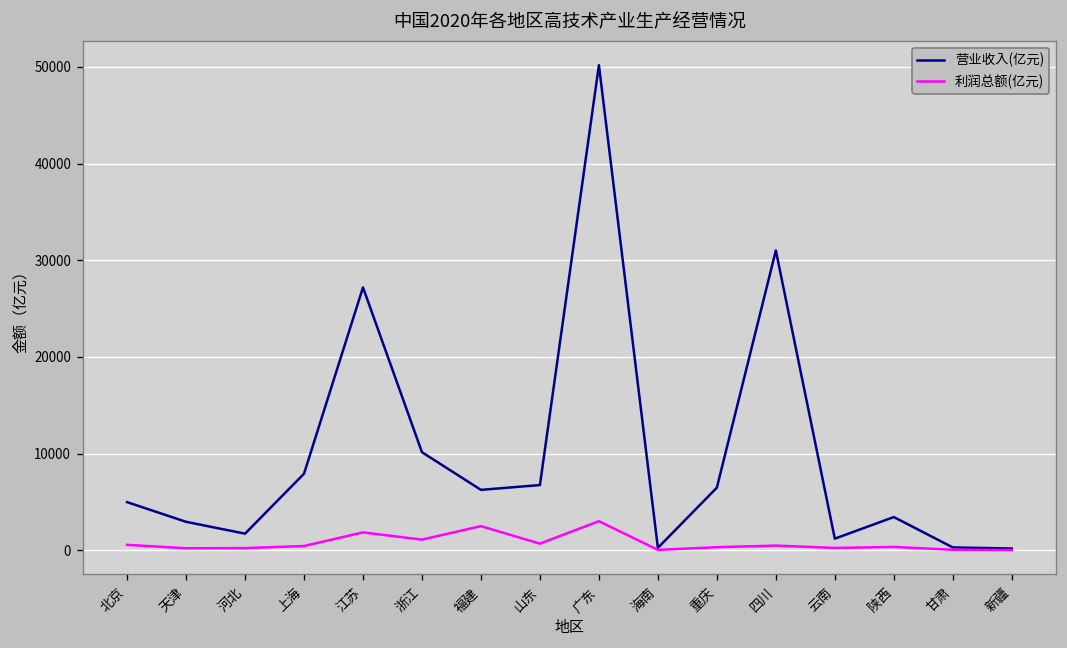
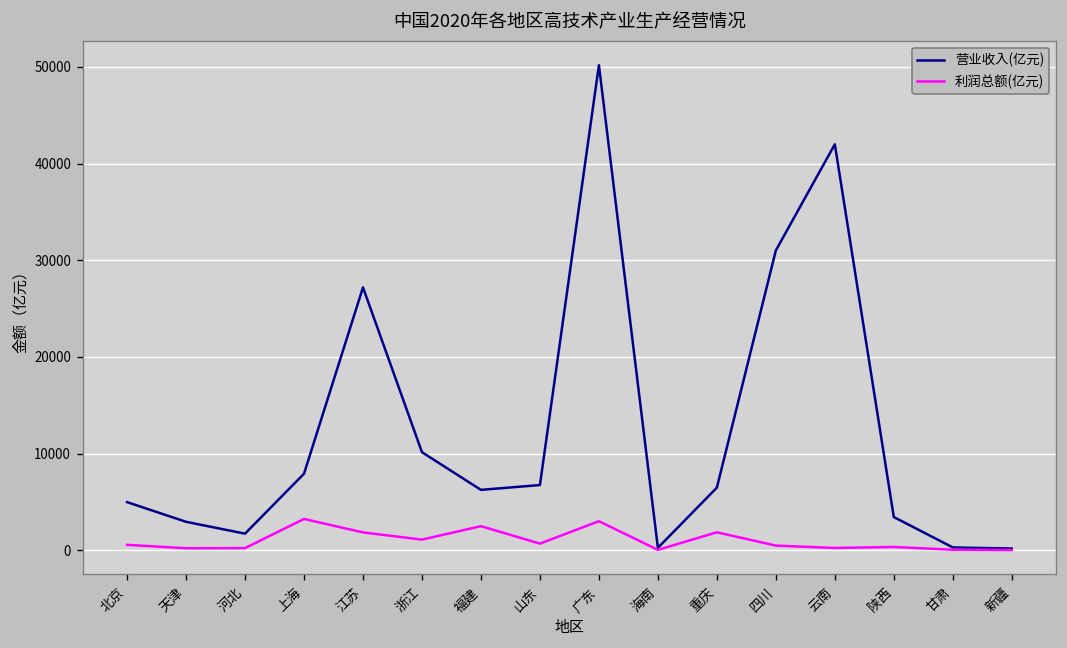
利润总额(亿元), 上海: 0 -> 3000
利润总额(亿元), 重庆: 0 -> 2000
营业收入(亿元), 云南: 1000 -> 42000
